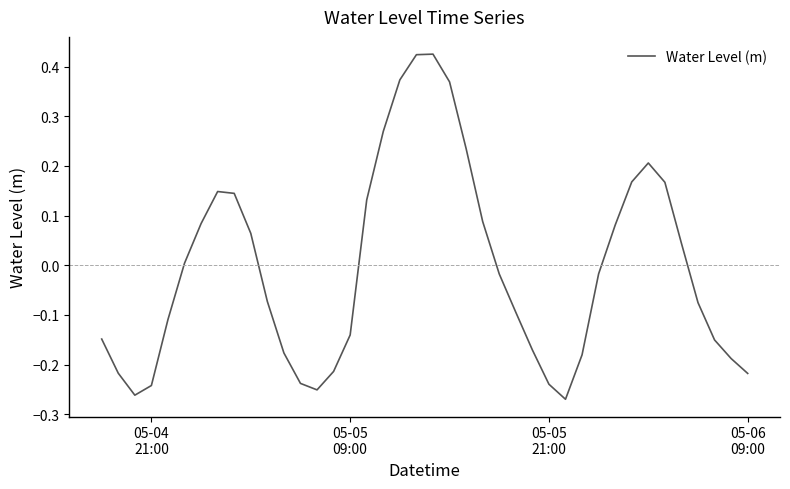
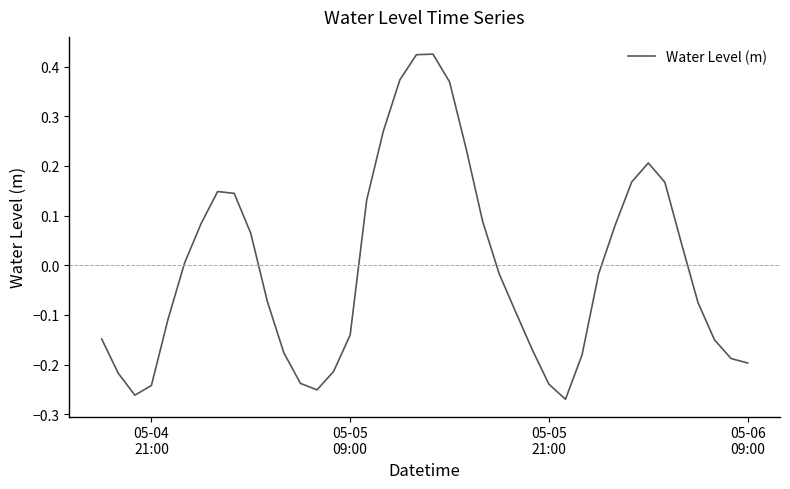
05-06 09:00: -0.22 -> -0.20
